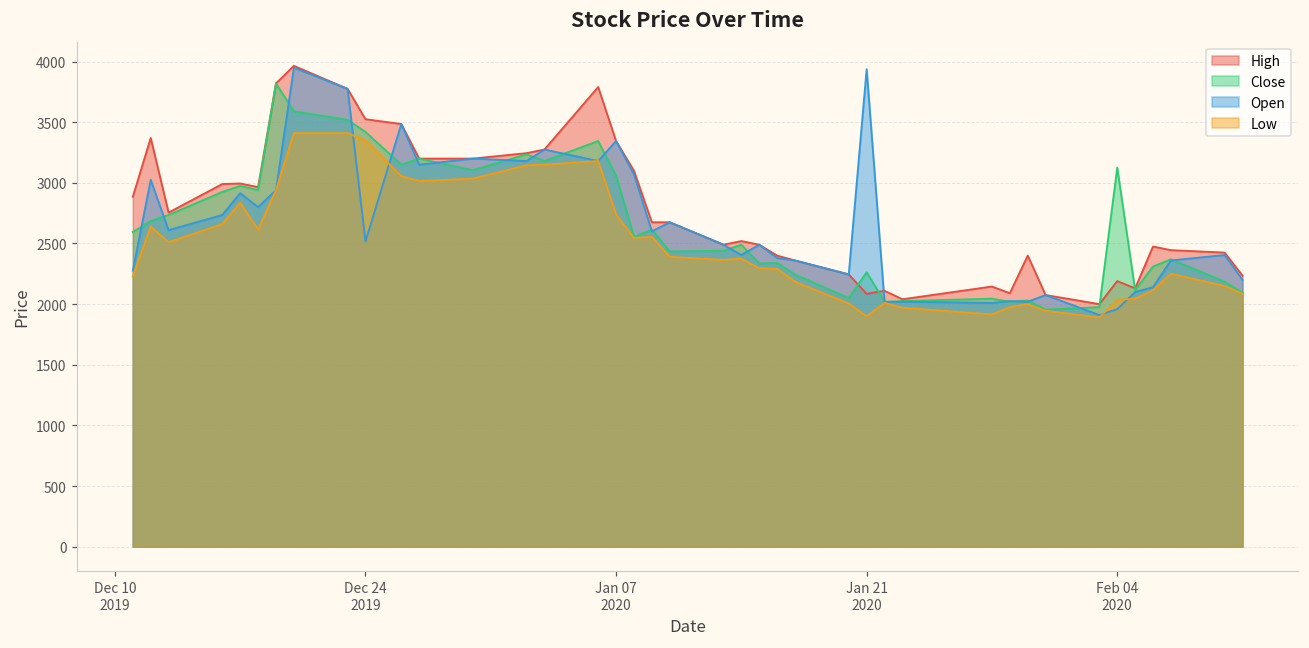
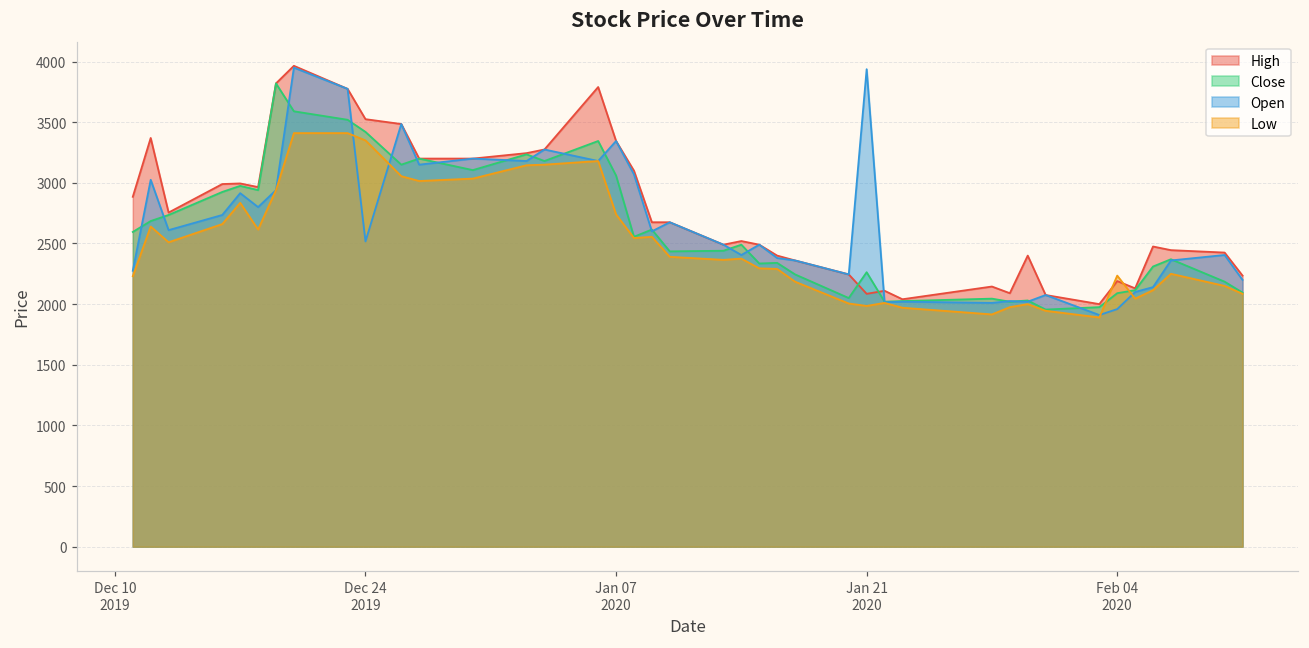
Low, Jan 21 2020: 1900 -> 1990
Close, Feb 04 2020: 3130 -> 2090
Low, Feb 04 2020: 2040 -> 2240
